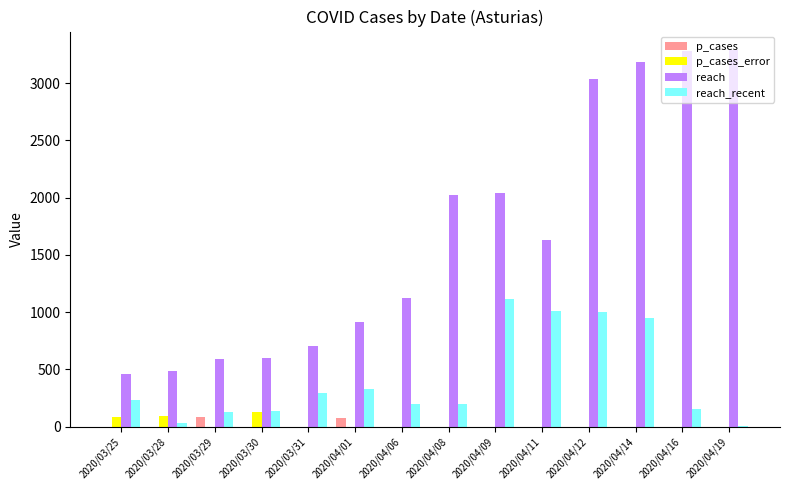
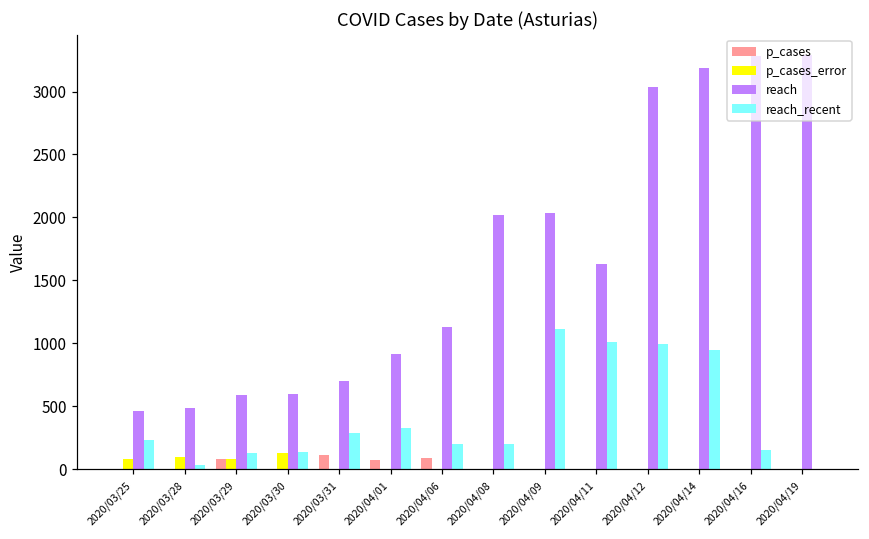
p_cases_error, 2020/03/29: 0 -> 80
p_cases, 2020/03/31: 0 -> 120
p_cases, 2020/04/06: 0 -> 90
